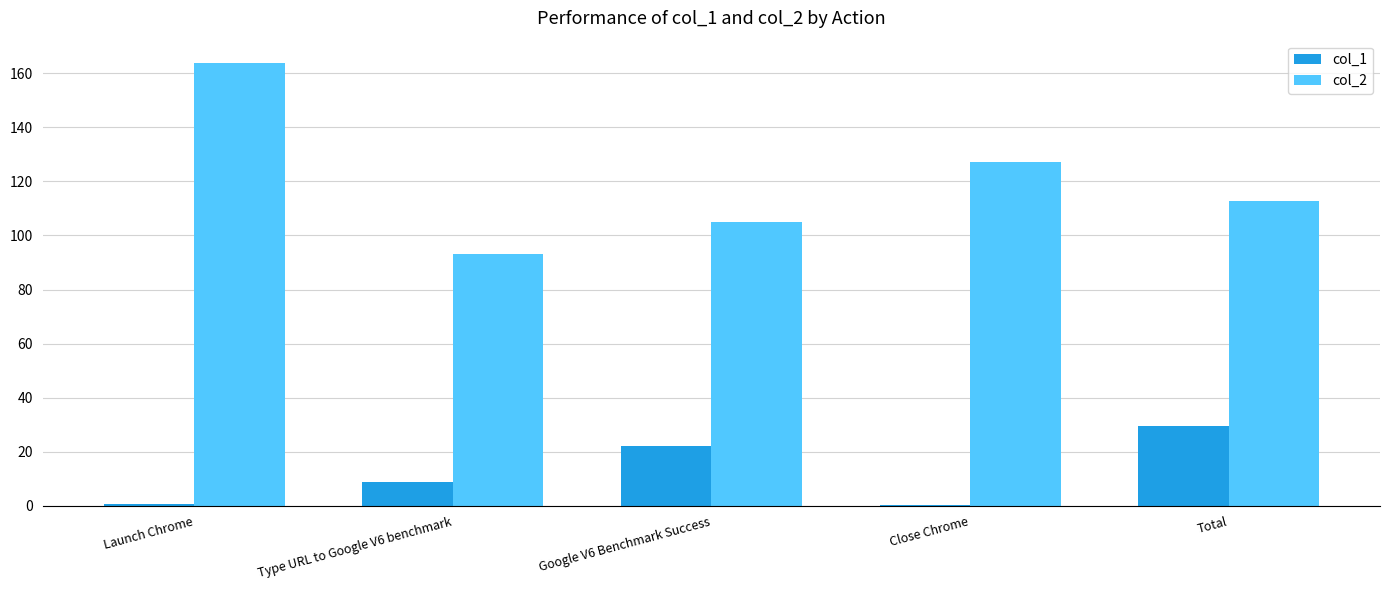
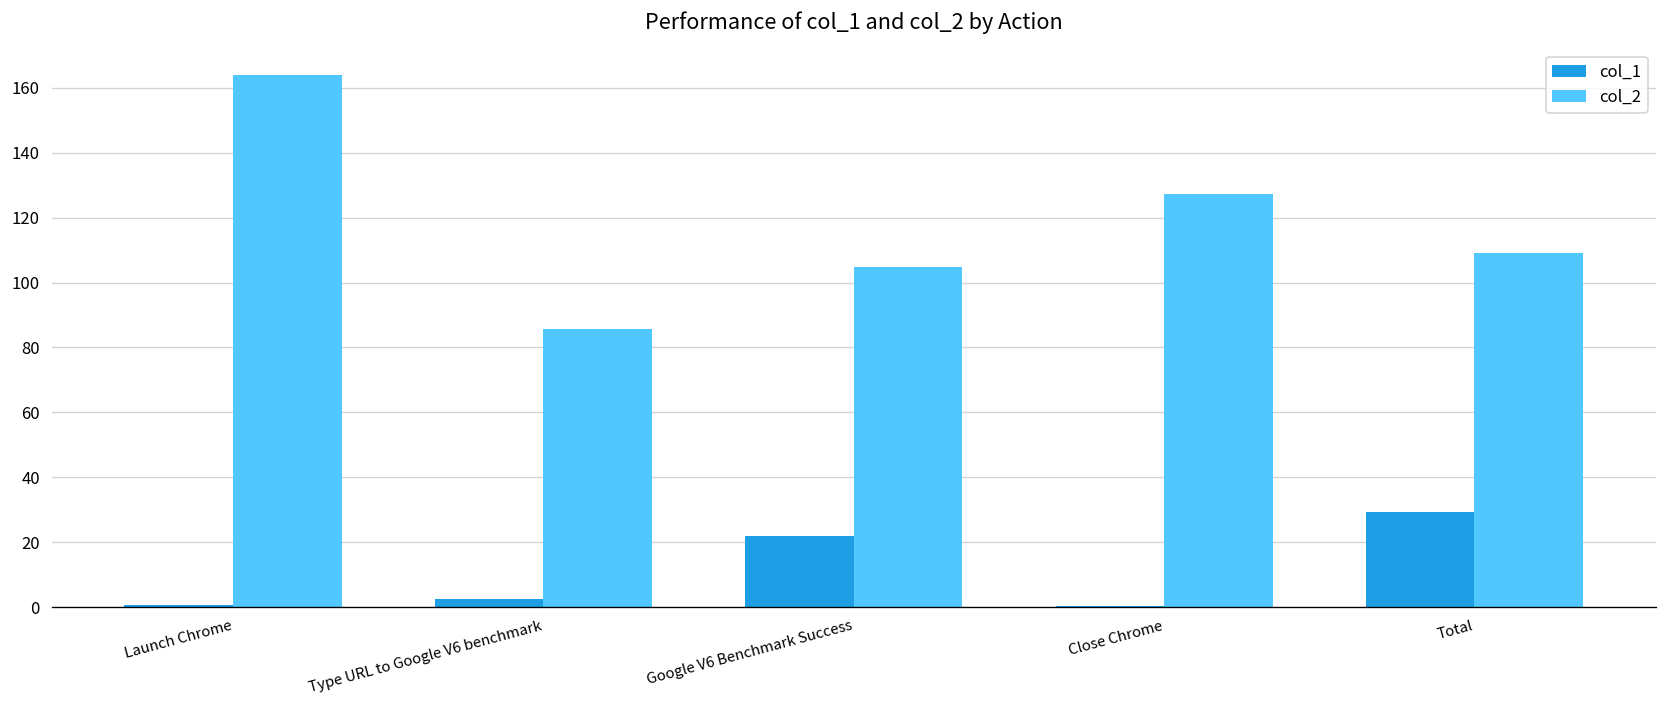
col_1, Type URL to Google V6 benchmark: 9 -> 3
col_2, Type URL to Google V6 benchmark: 93 -> 86
col_2, Total: 113 -> 109
